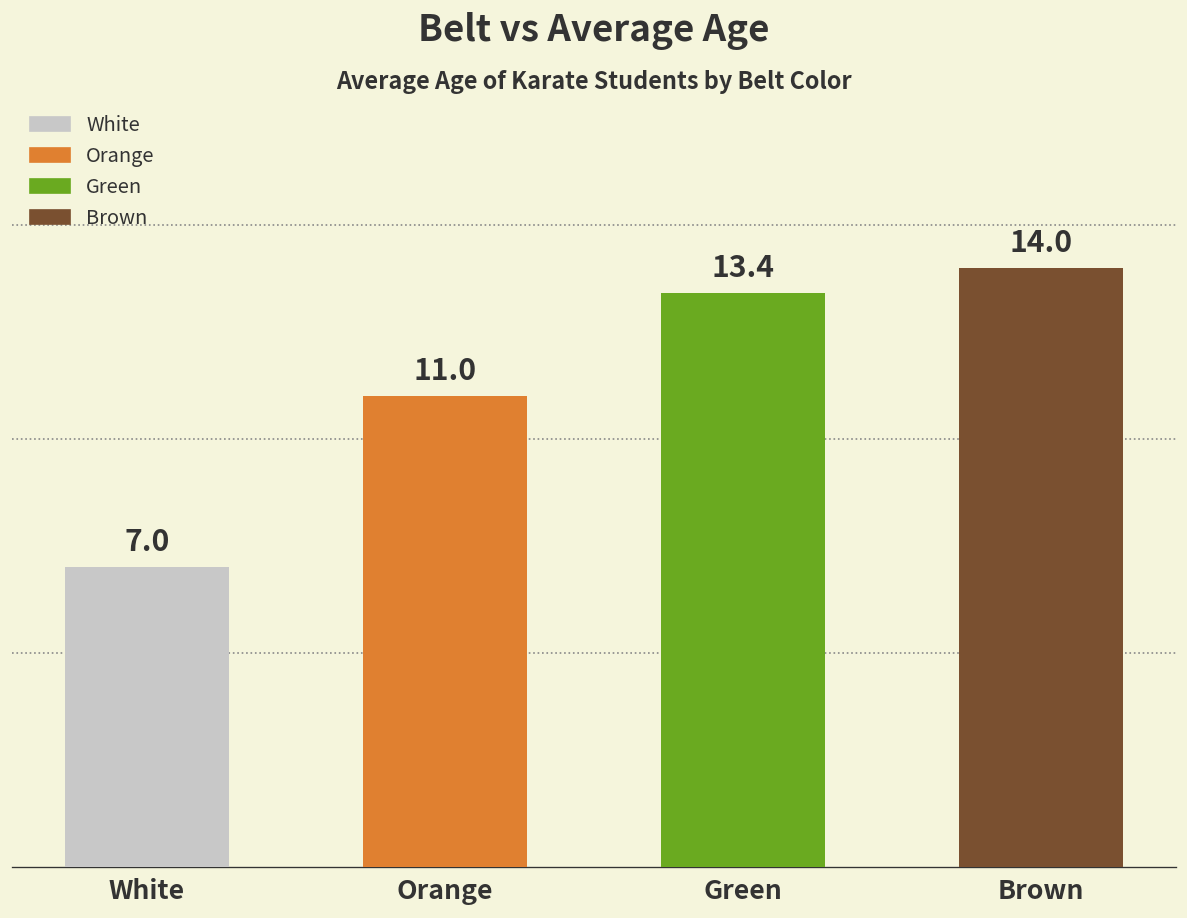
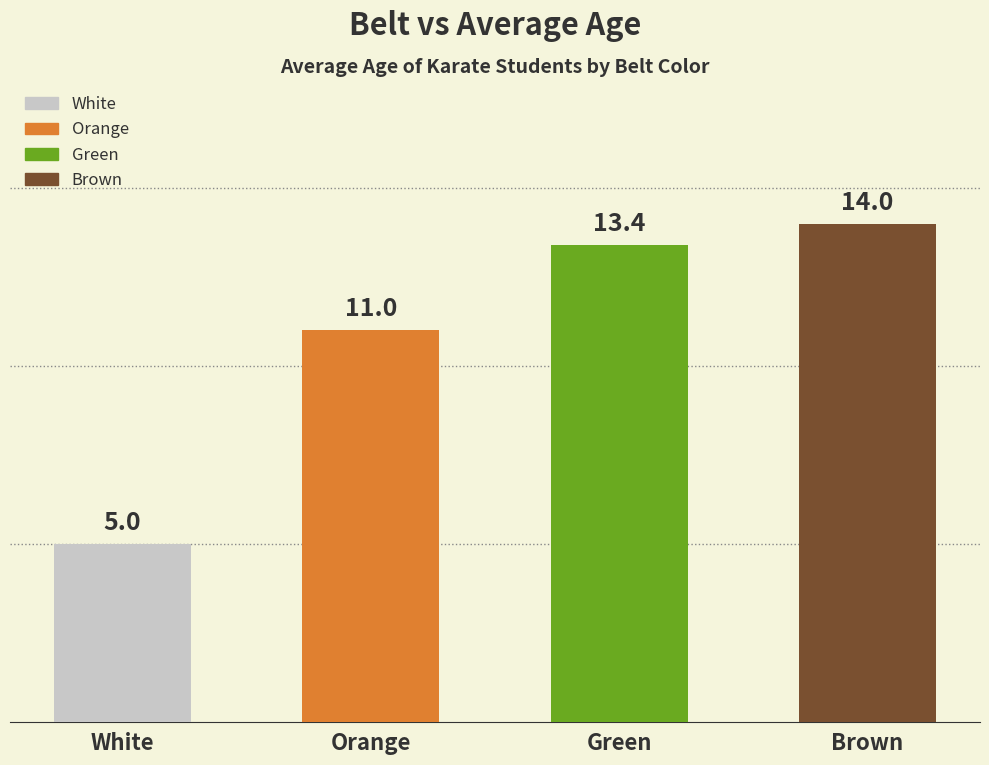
White: 7.0 -> 5.0
